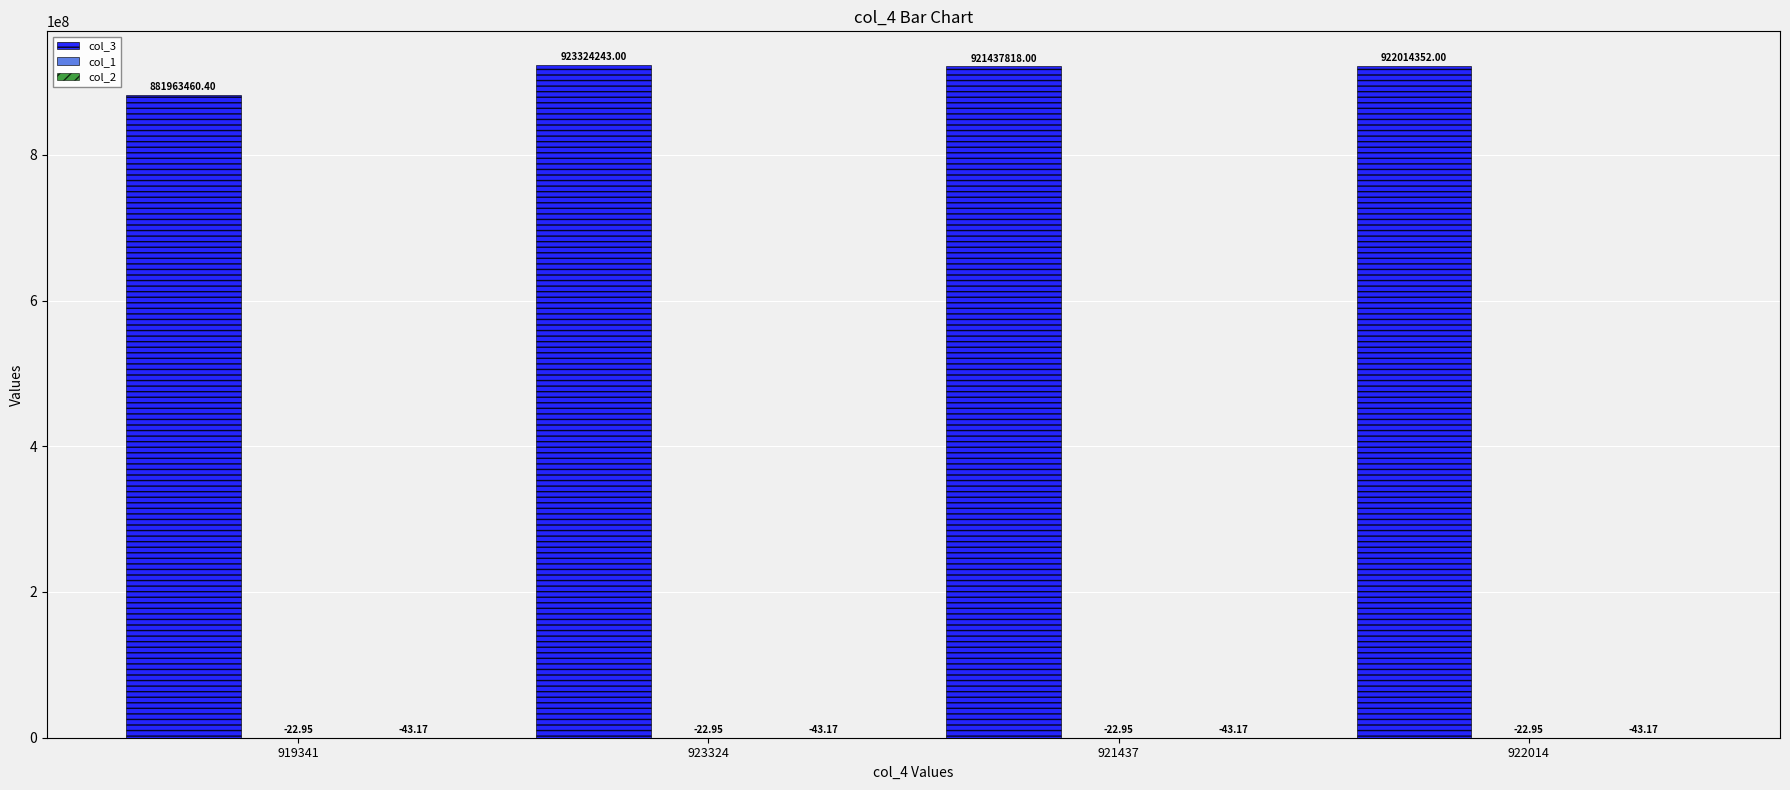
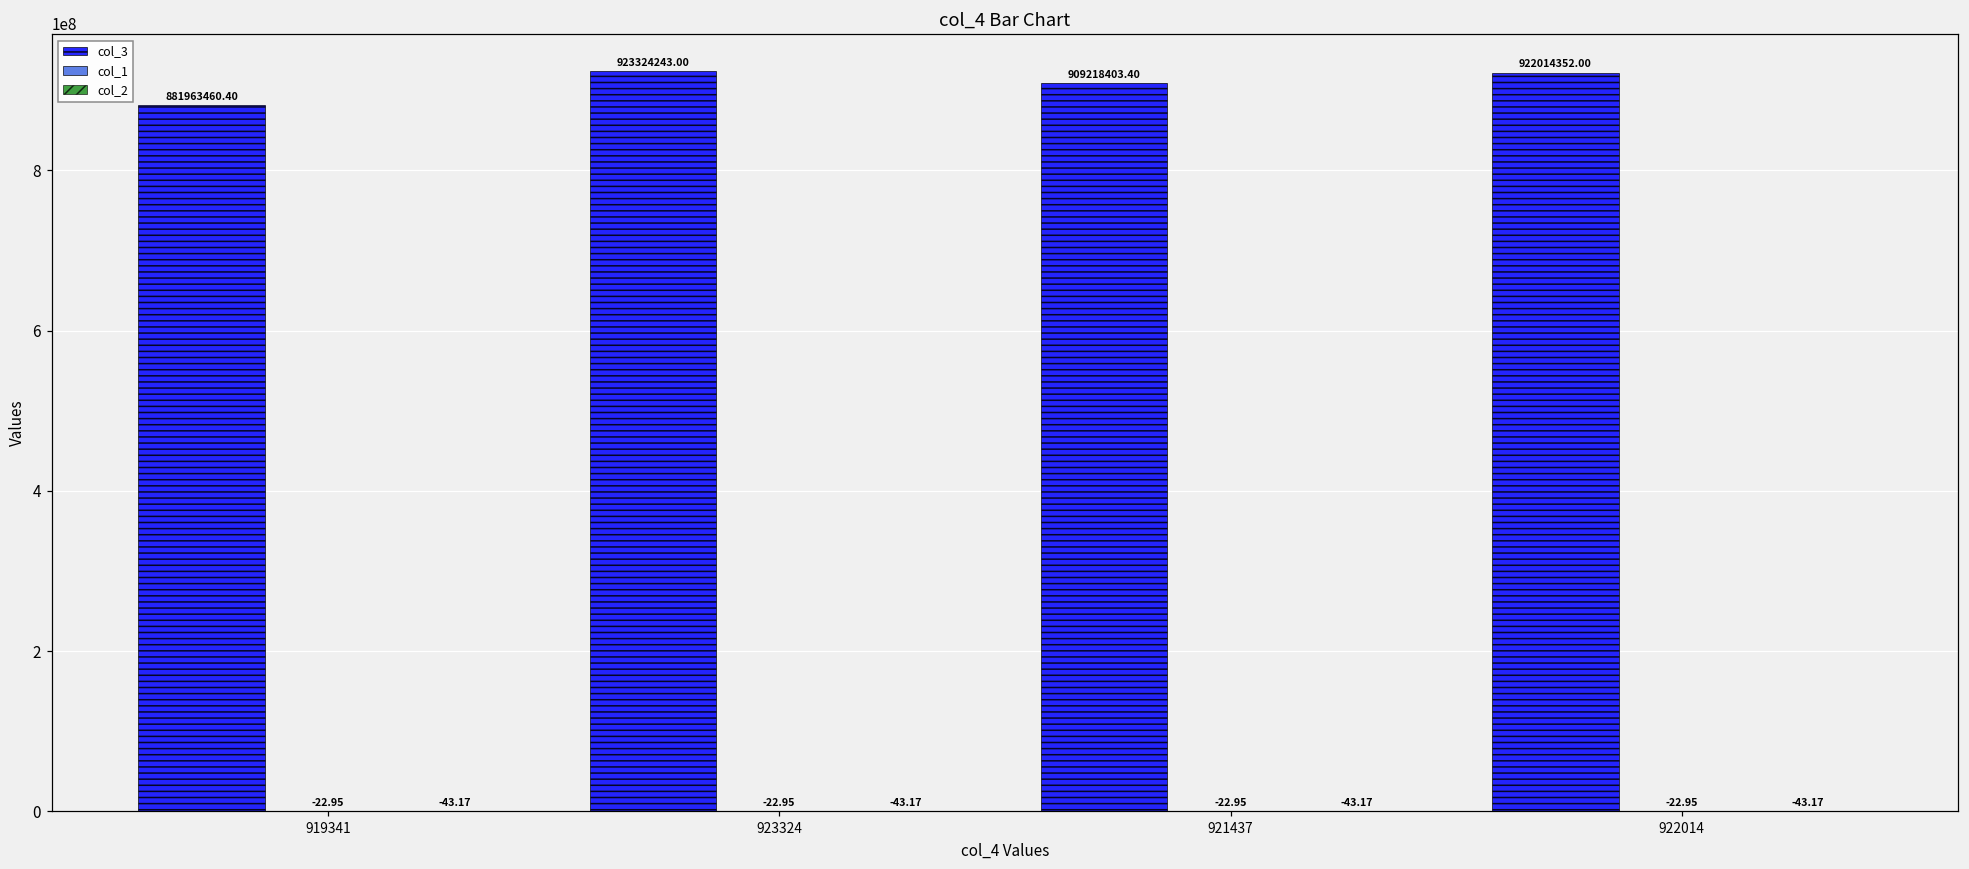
col_3, 921437: 921437818.00 -> 909218403.40
